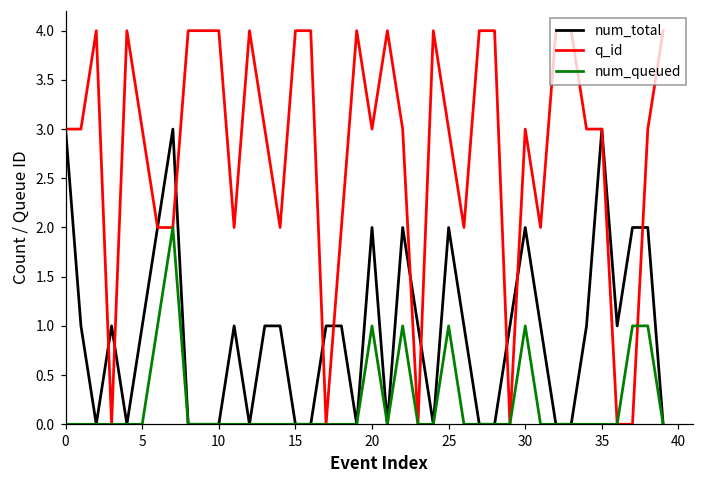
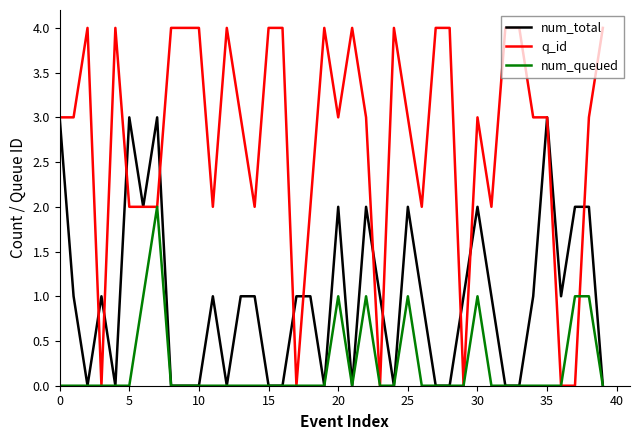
num_total, 5: 1 -> 3
q_id, 5: 3 -> 2
